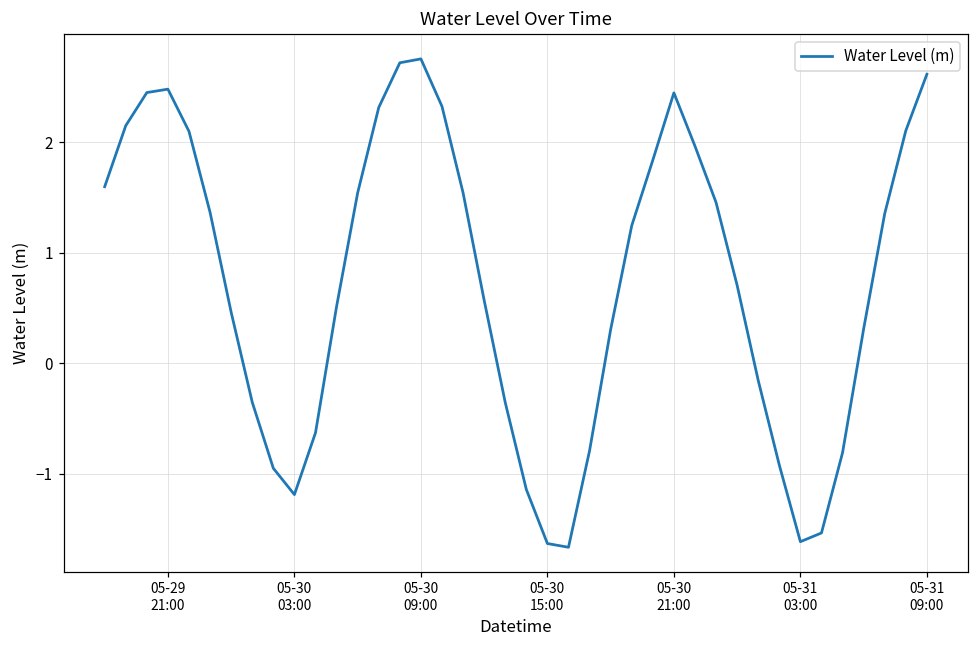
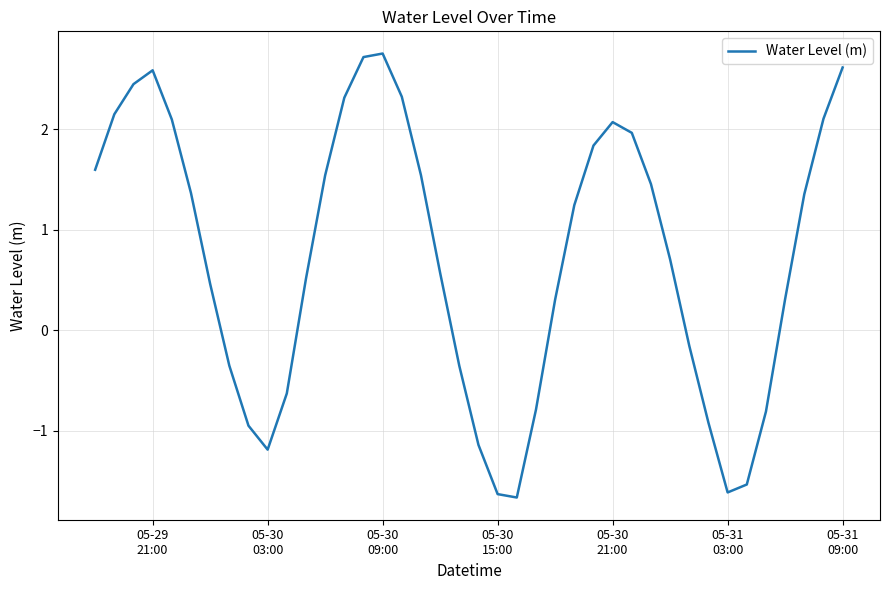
05-29 21:00: 2.48 -> 2.59
05-30 21:00: 2.45 -> 2.07
